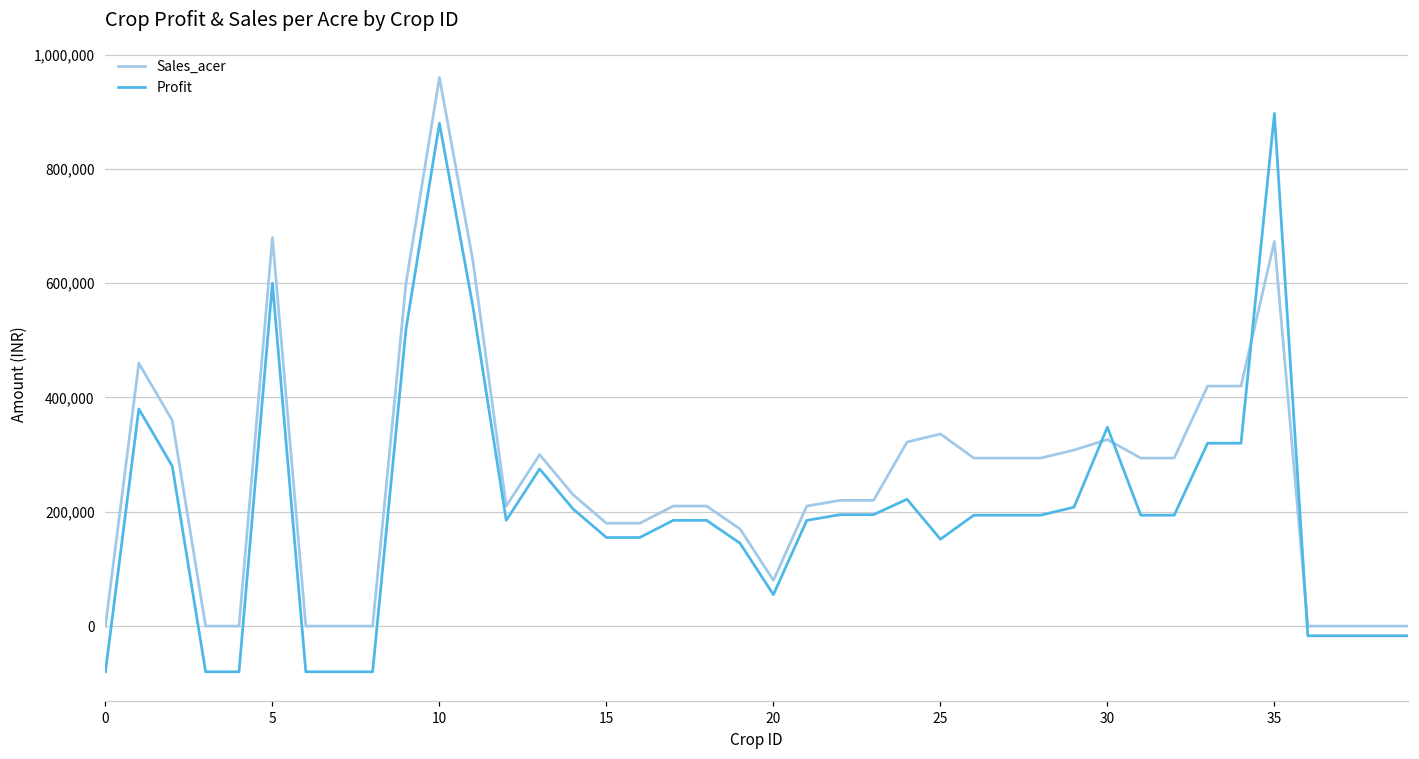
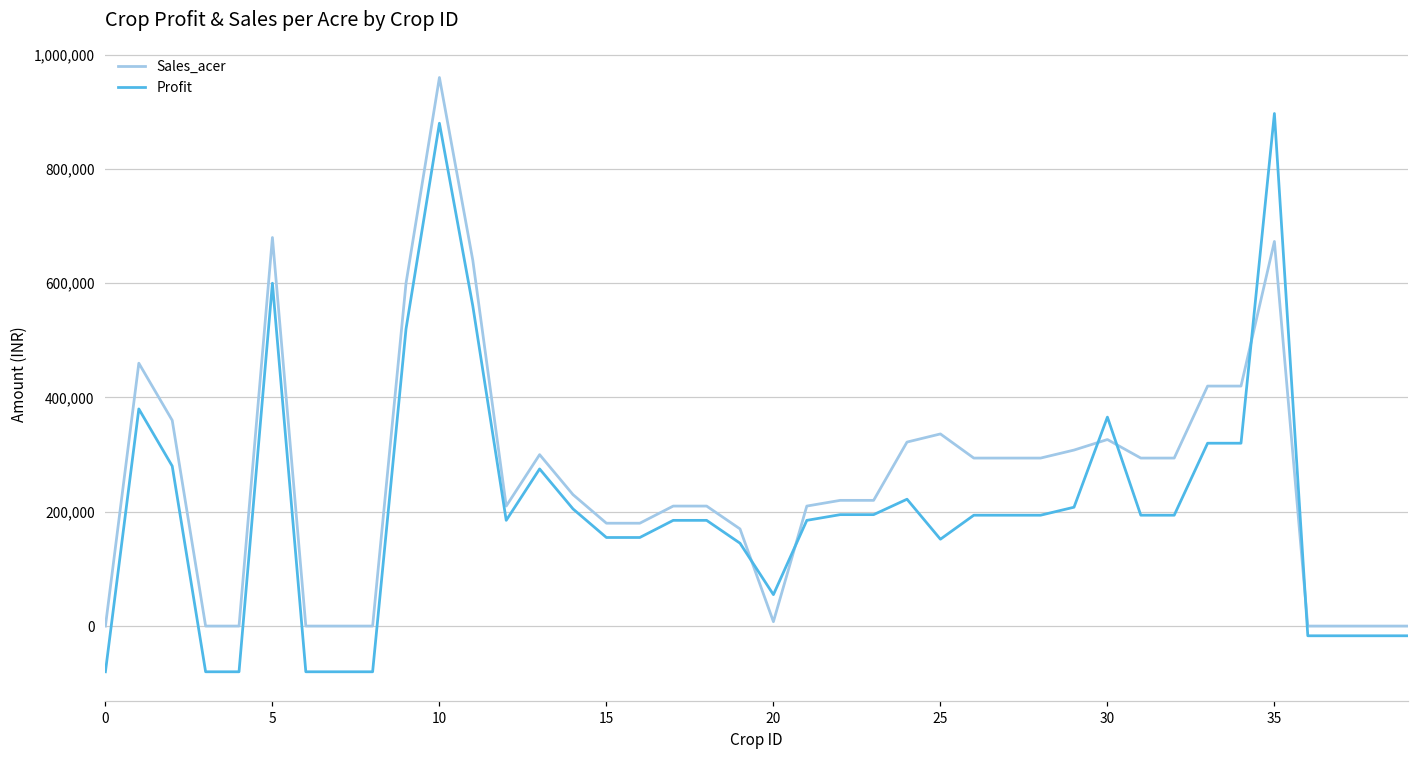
Sales_acer, 20: 80,000 -> 10,000
Profit, 30: 350,000 -> 370,000
